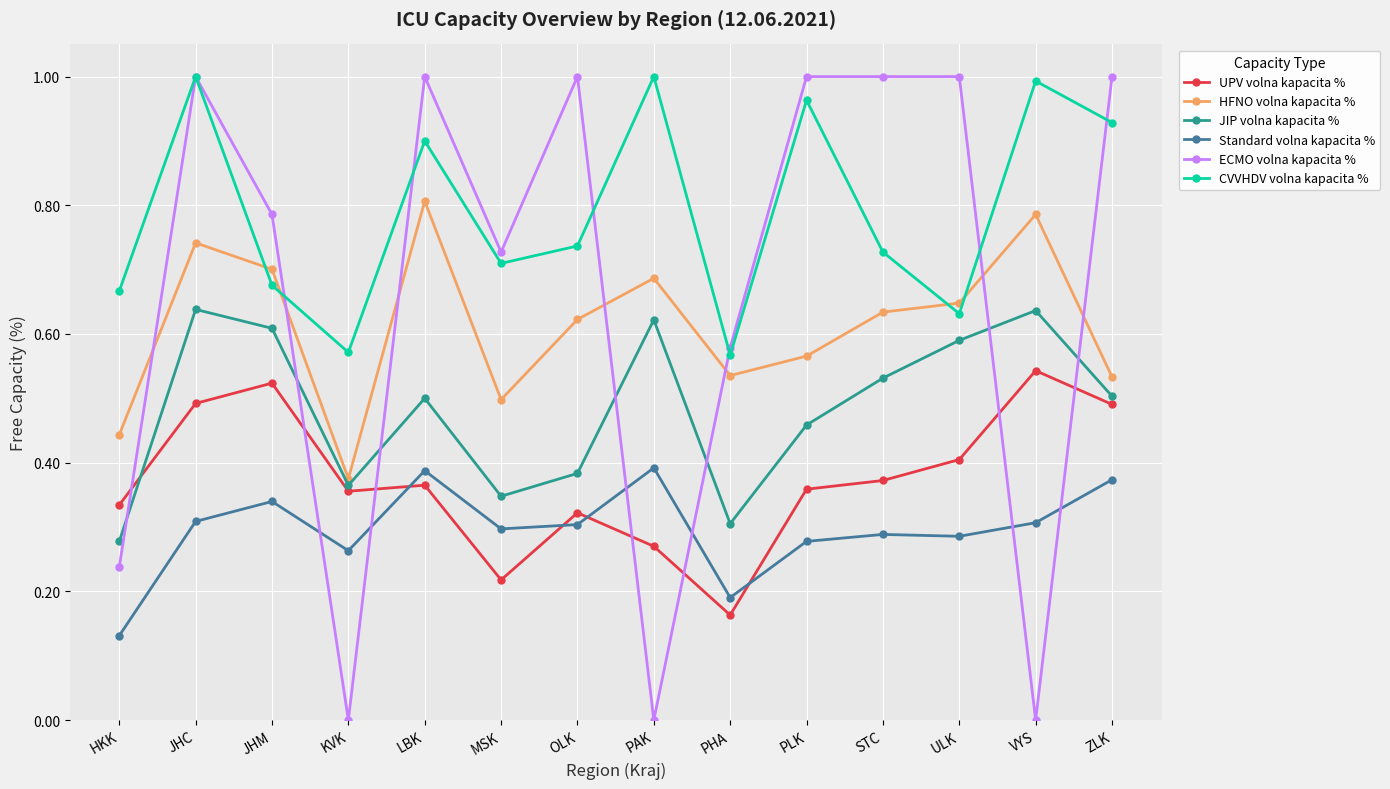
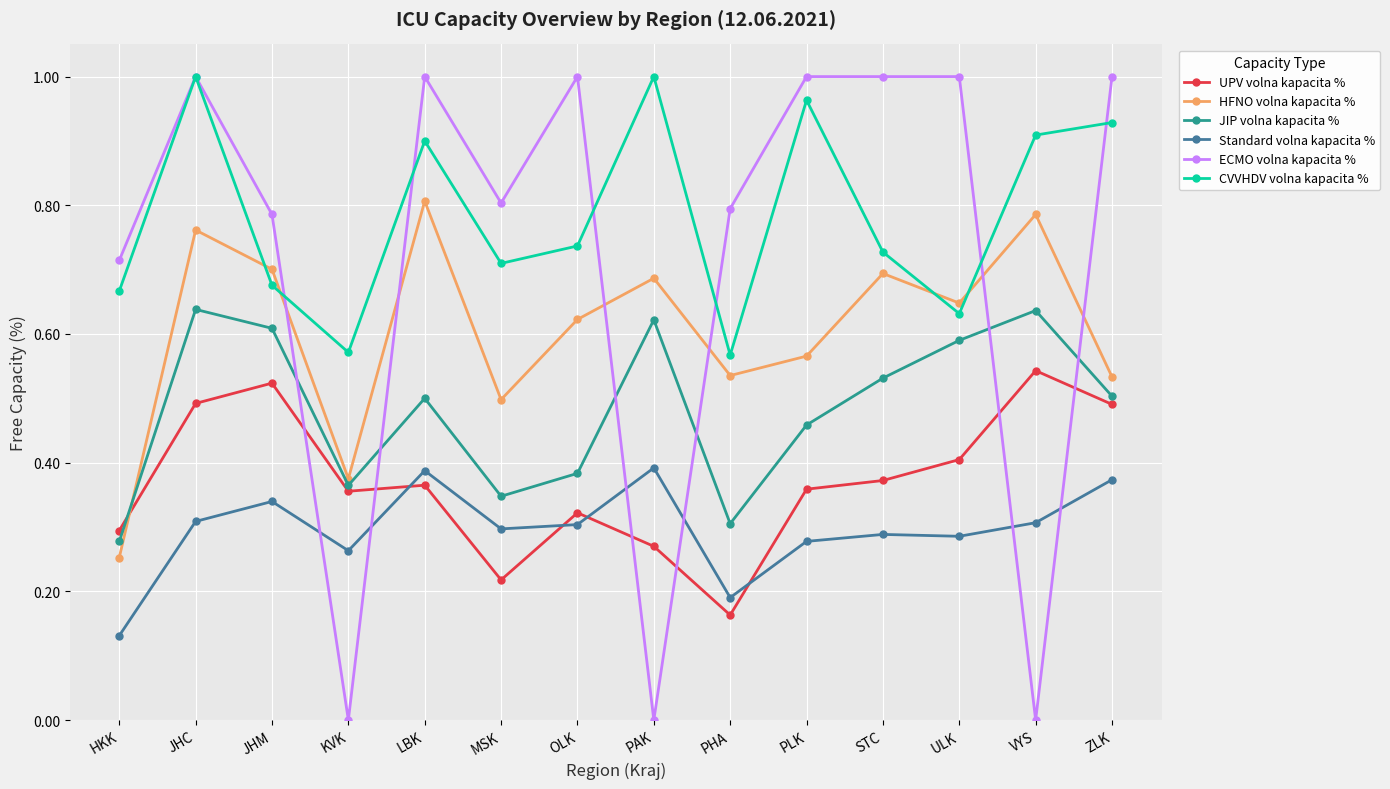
UPV volna kapacita %, HKK: 0.33 -> 0.29
HFNO volna kapacita %, HKK: 0.44 -> 0.25
ECMO volna kapacita %, HKK: 0.24 -> 0.71
HFNO volna kapacita %, JHC: 0.74 -> 0.76
ECMO volna kapacita %, MSK: 0.73 -> 0.80
ECMO volna kapacita %, PHA: 0.58 -> 0.79
HFNO volna kapacita %, STC: 0.63 -> 0.69
CVVHDV volna kapacita %, VYS: 0.99 -> 0.91
